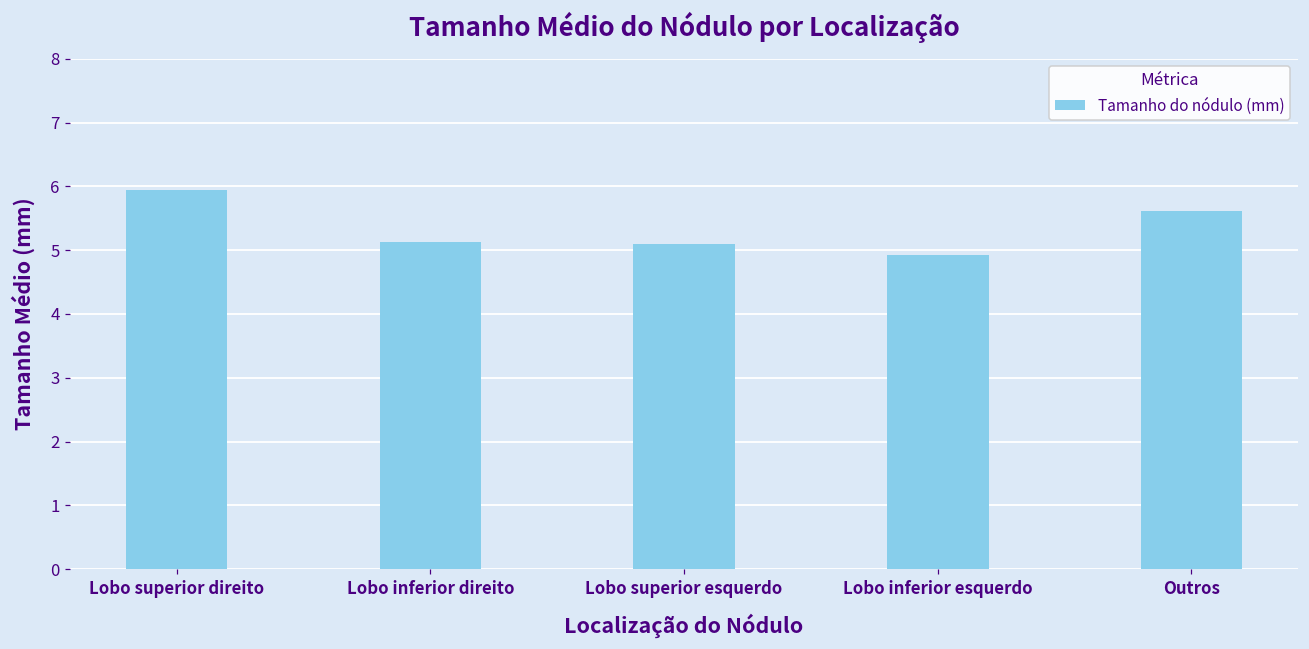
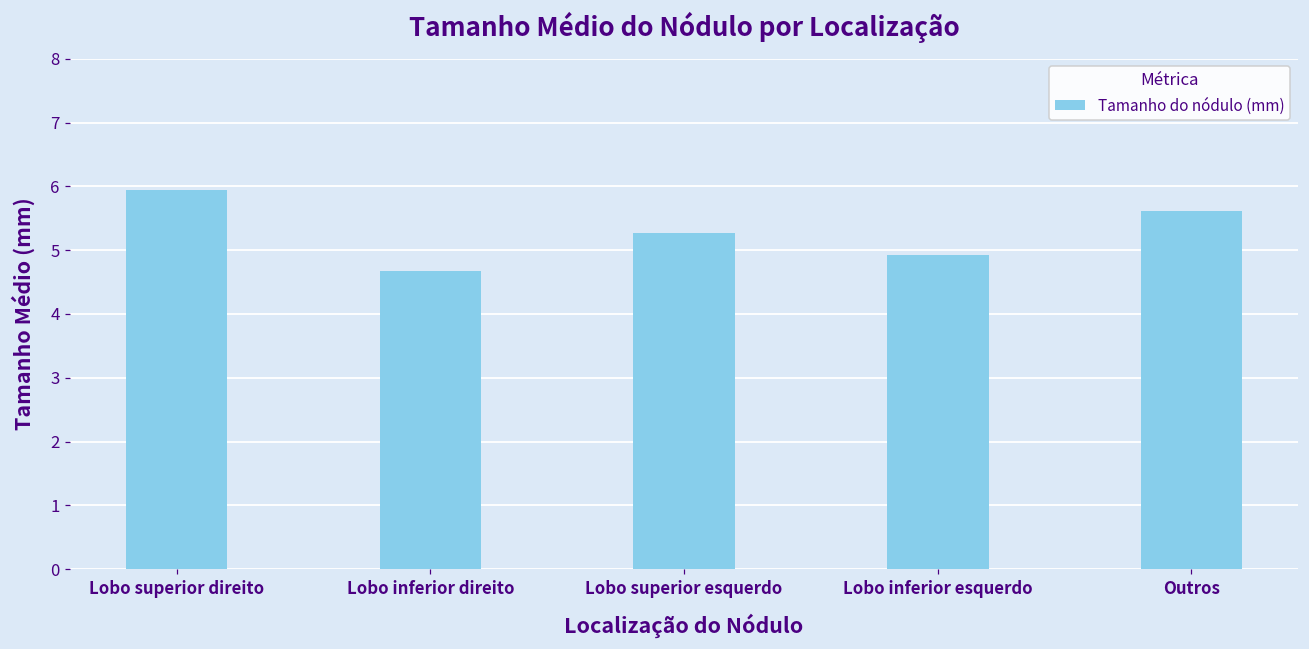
Lobo inferior direito: 5.1 -> 4.7
Lobo superior esquerdo: 5.1 -> 5.3
